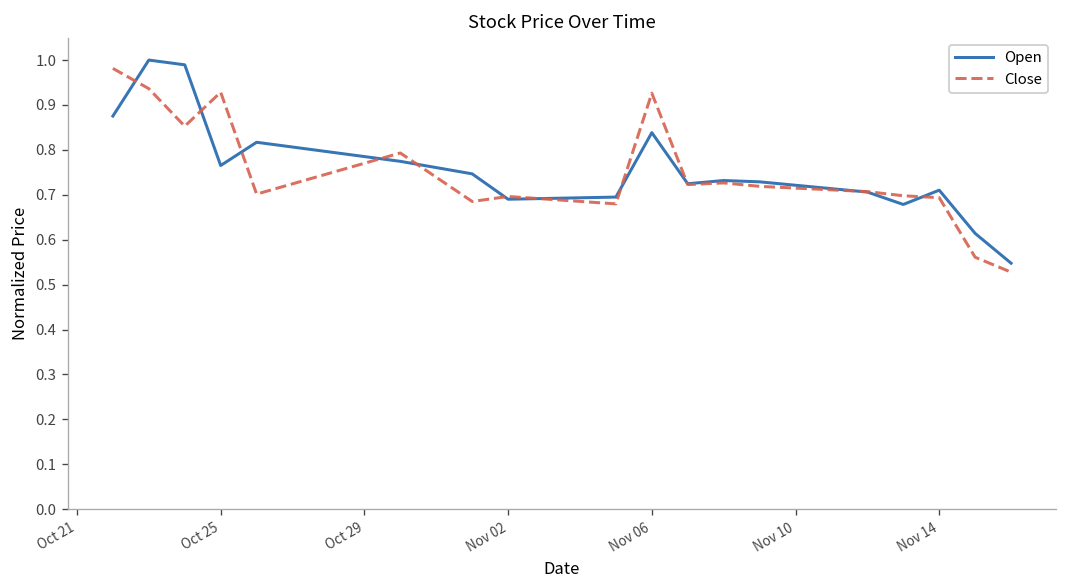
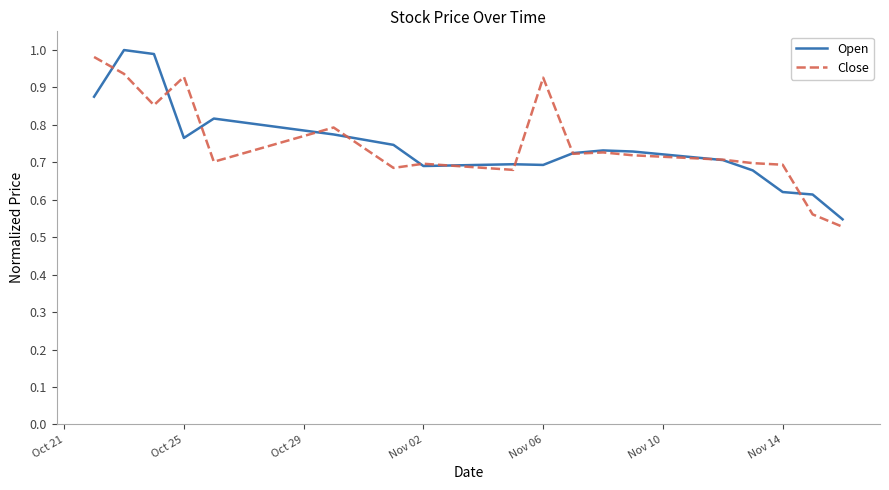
Open, Nov 06: 0.84 -> 0.69
Open, Nov 14: 0.71 -> 0.62
